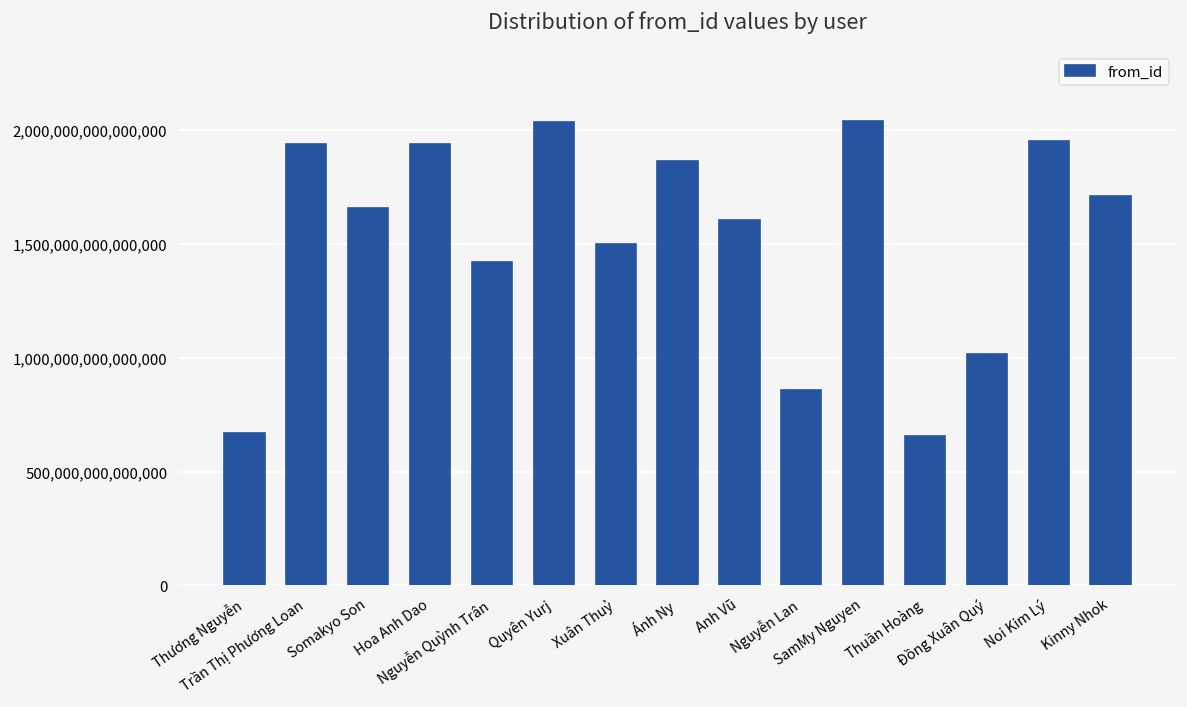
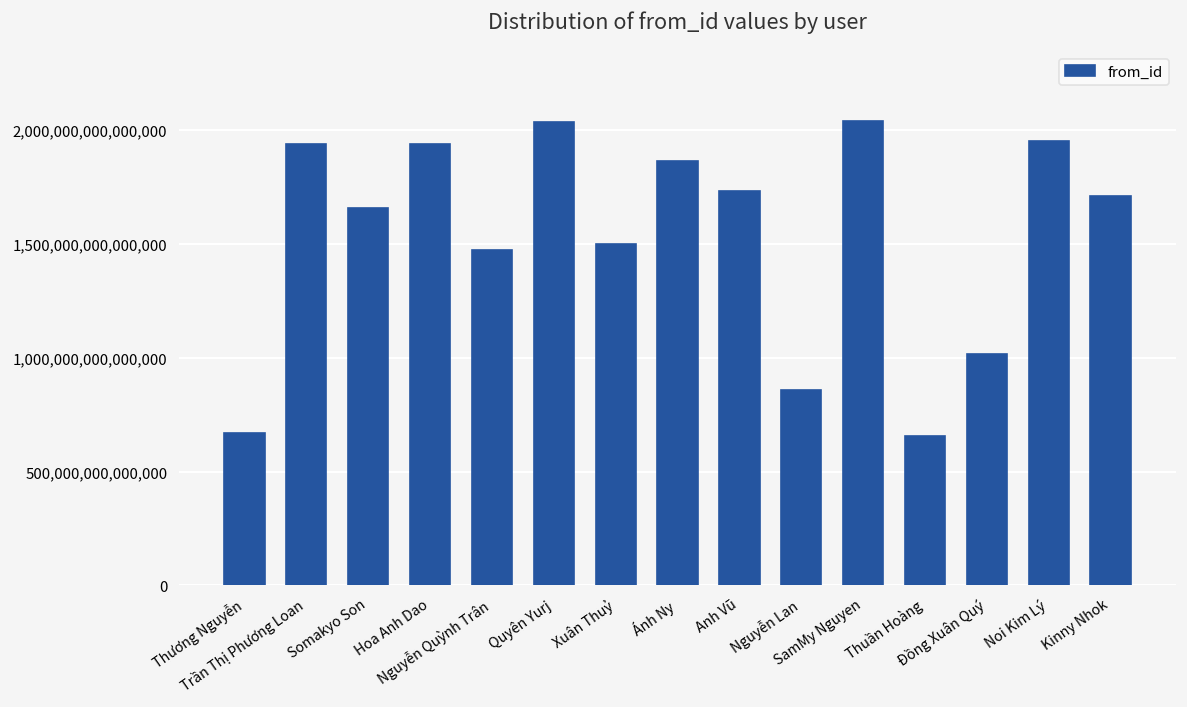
Nguyễn Quỳnh Trân: 1,420,000,000,000,000 -> 1,470,000,000,000,000
Anh Vũ: 1,610,000,000,000,000 -> 1,730,000,000,000,000
